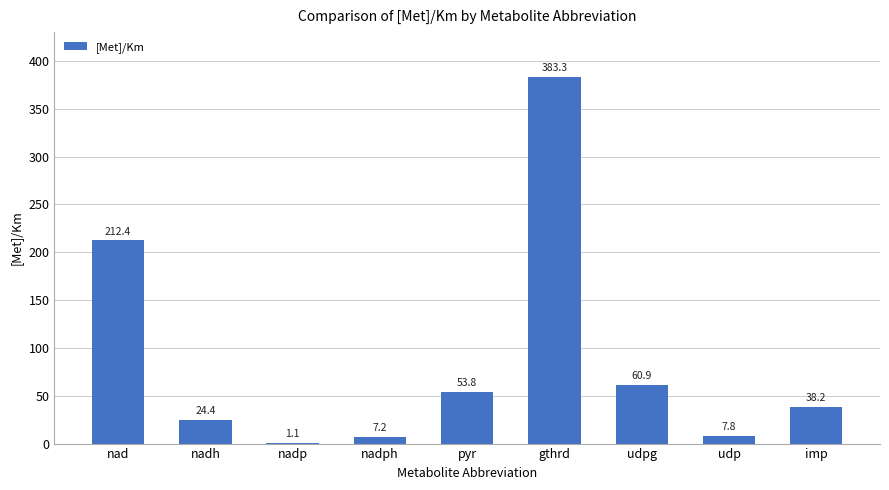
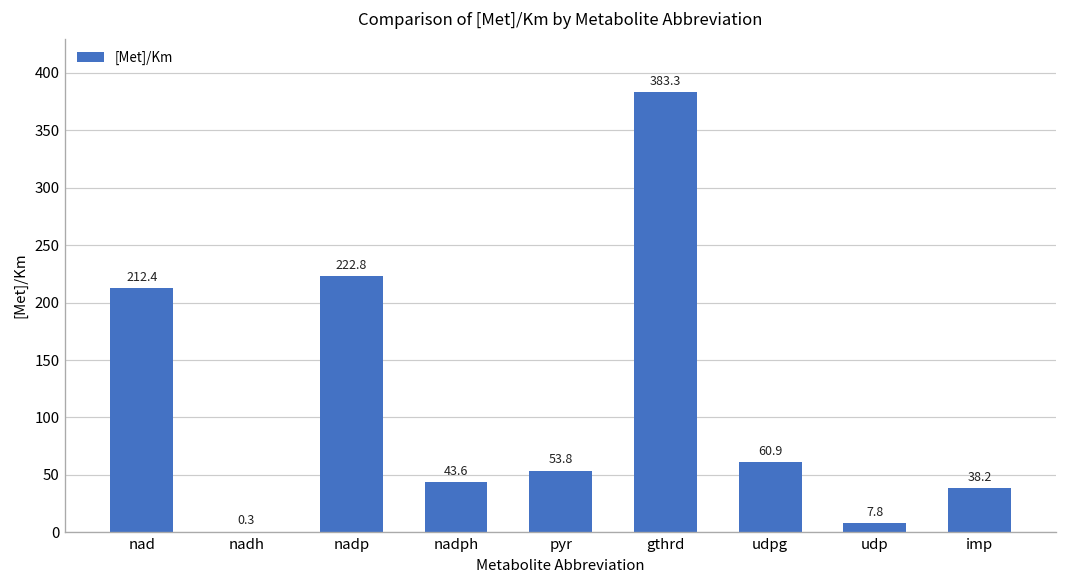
nadh: 24.4 -> 0.3
nadp: 1.1 -> 222.8
nadph: 7.2 -> 43.6
